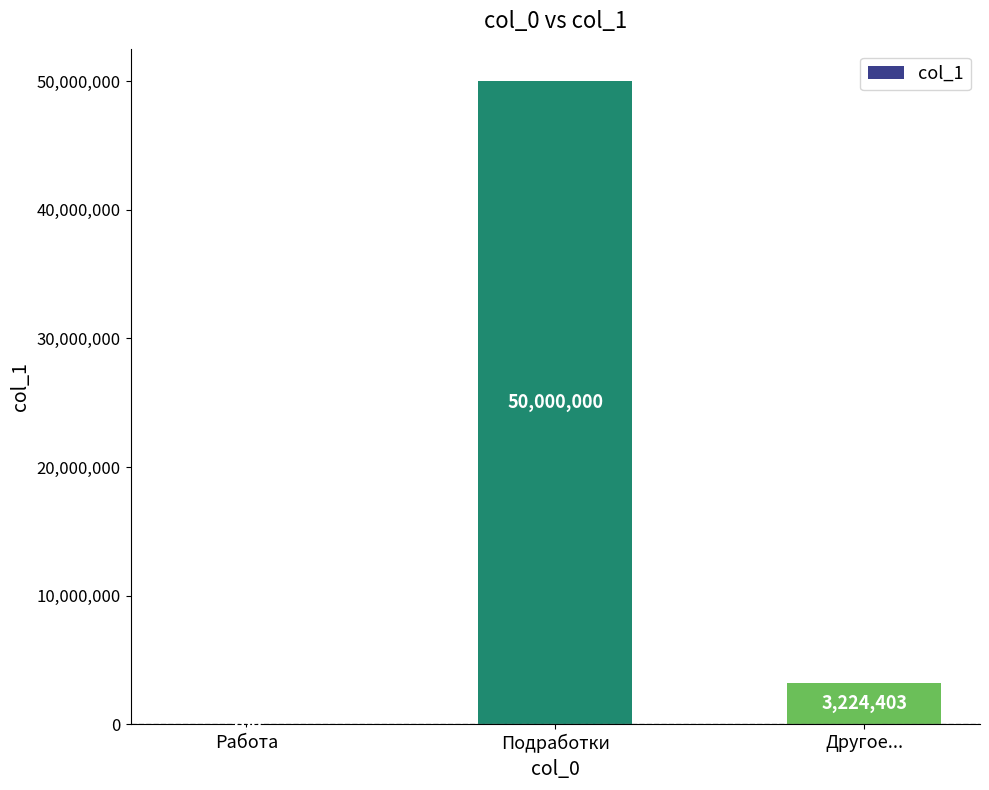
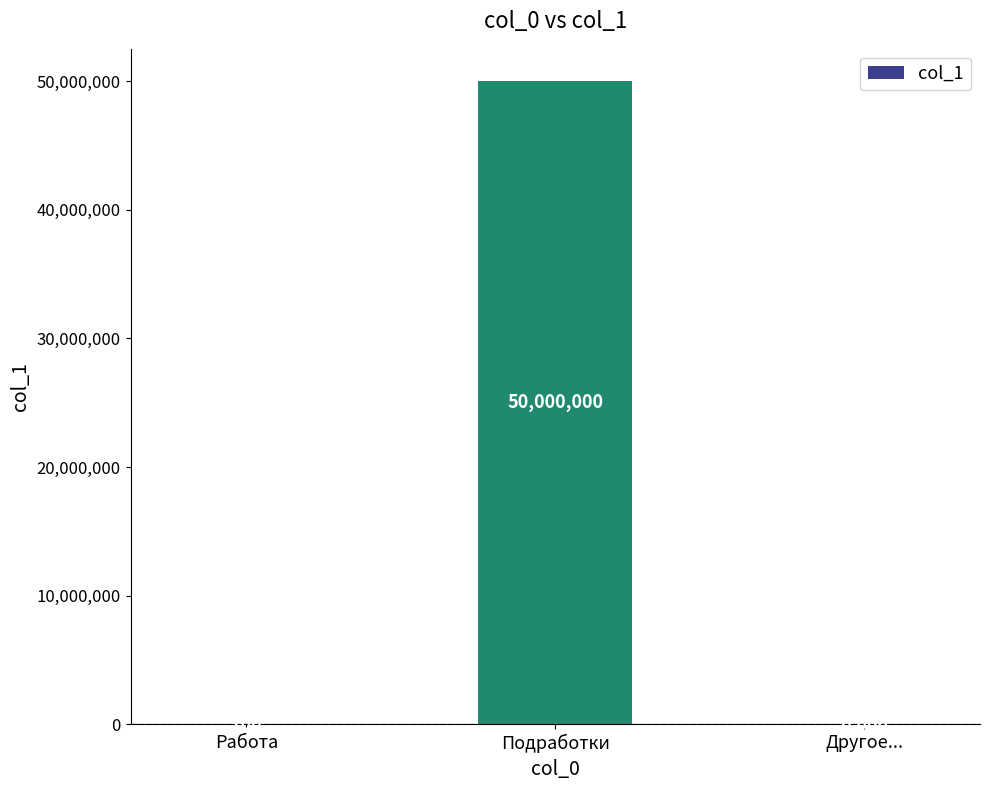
Другое...: 3,200,000 -> 0
